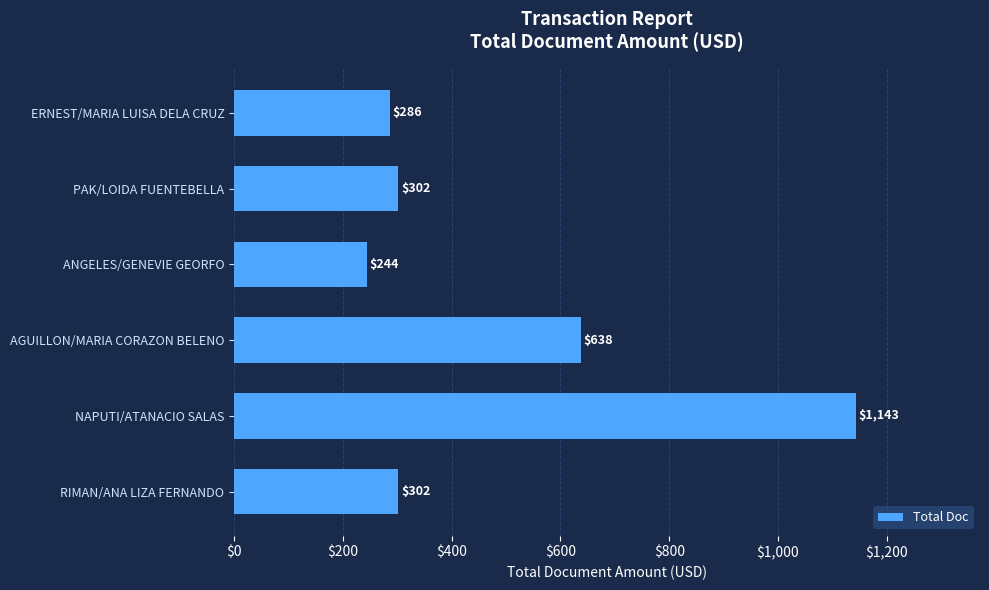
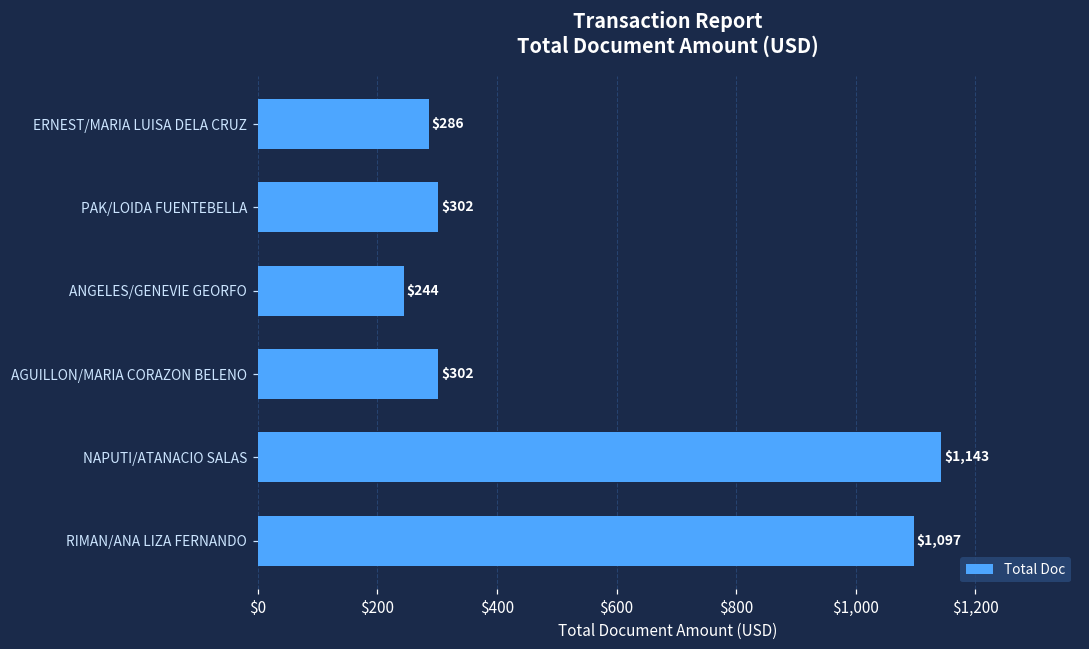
AGUILLON/MARIA CORAZON BELENO: $638 -> $302
RIMAN/ANA LIZA FERNANDO: $302 -> $1,097
